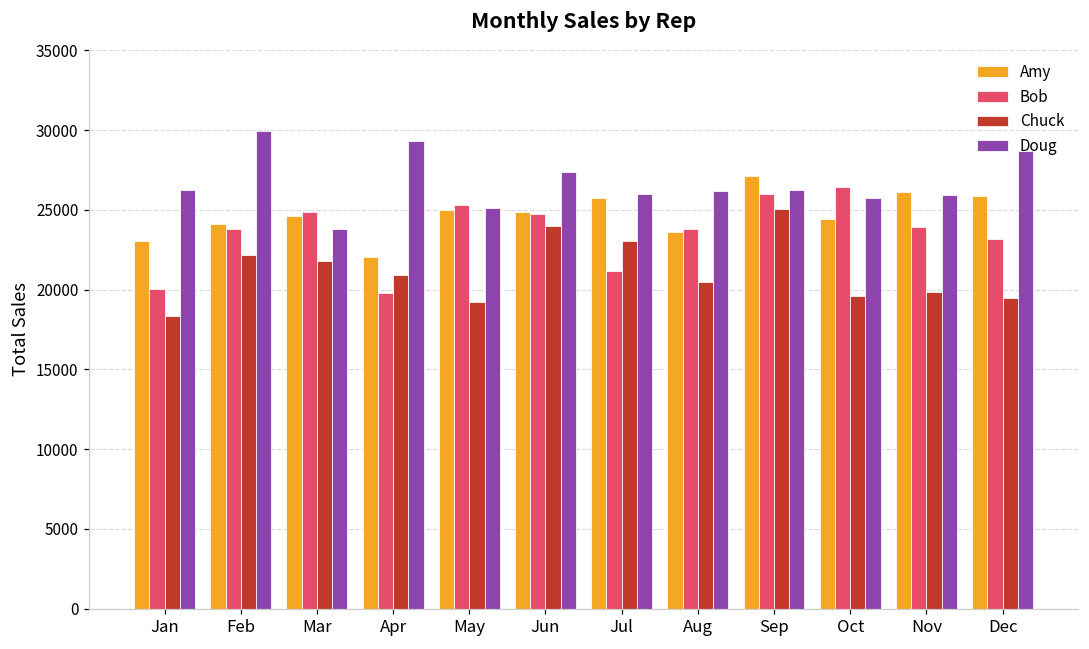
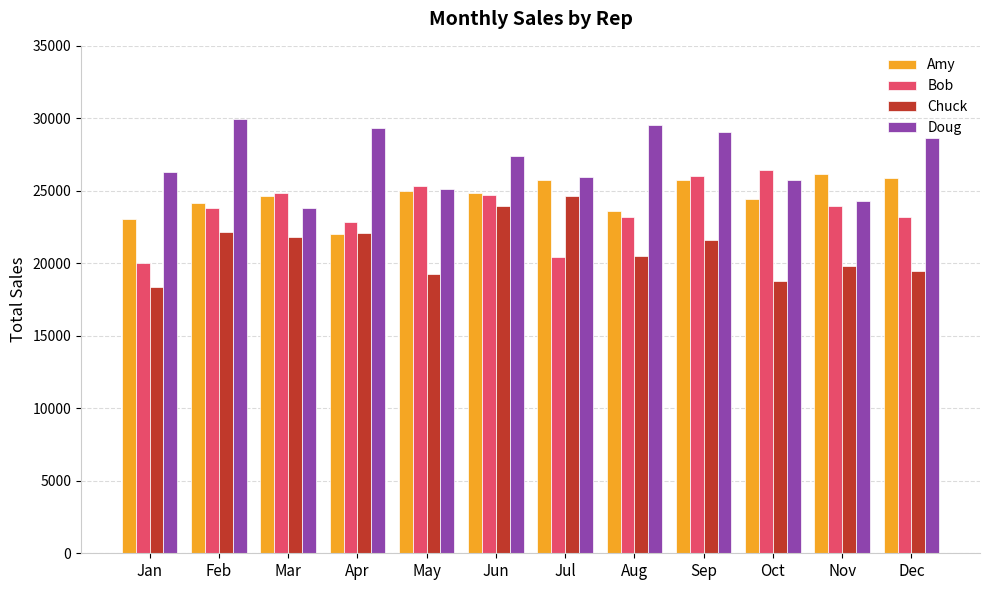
Bob, Apr: 19800 -> 22800
Chuck, Apr: 20900 -> 22100
Bob, Jul: 21200 -> 20400
Chuck, Jul: 23000 -> 24700
Bob, Aug: 23800 -> 23200
Doug, Aug: 26200 -> 29500
Amy, Sep: 27100 -> 25700
Chuck, Sep: 25100 -> 21600
Doug, Sep: 26200 -> 29100
Chuck, Oct: 19600 -> 18800
Doug, Nov: 26000 -> 24300
